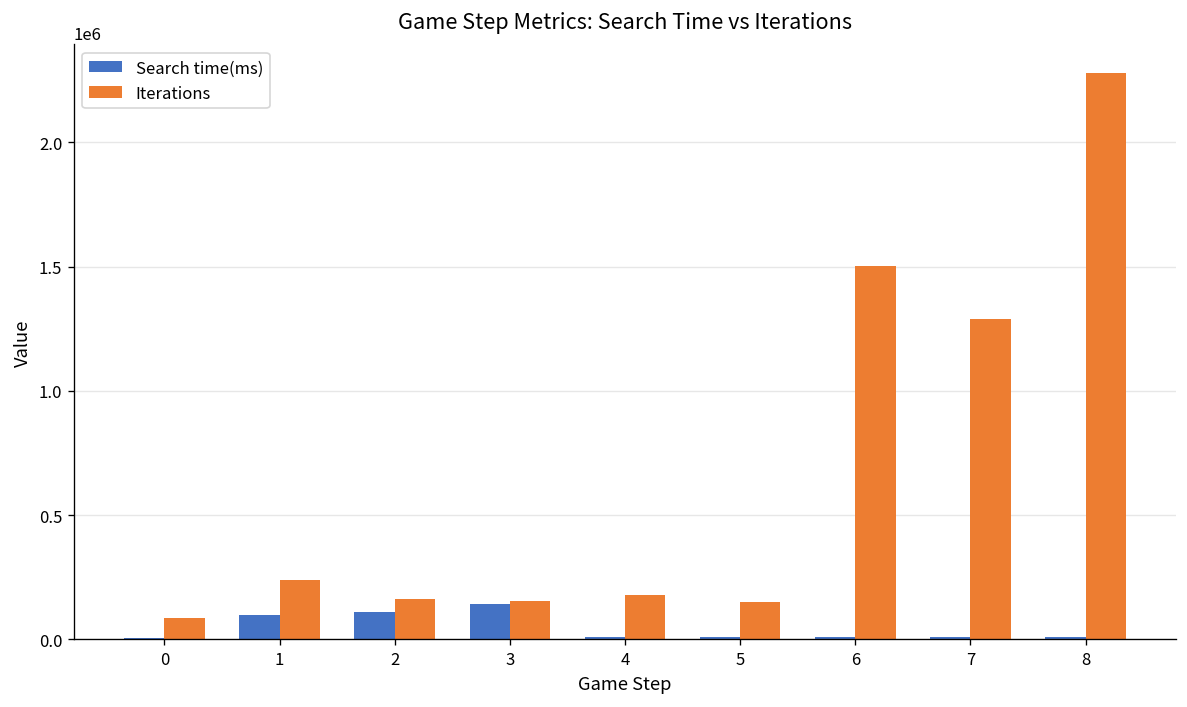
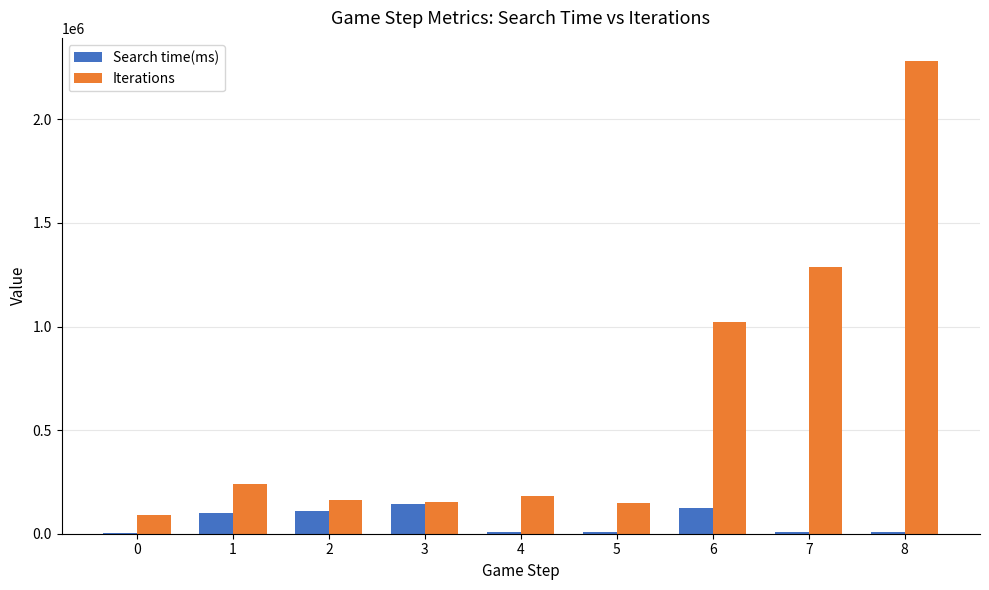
Search time(ms), 6: 10000 -> 120000
Iterations, 6: 1500000 -> 1020000
